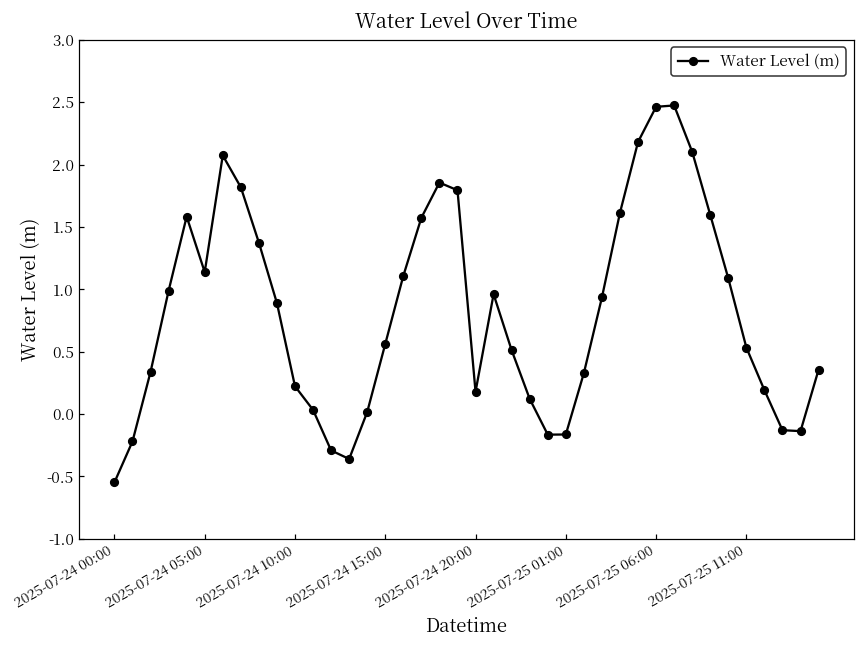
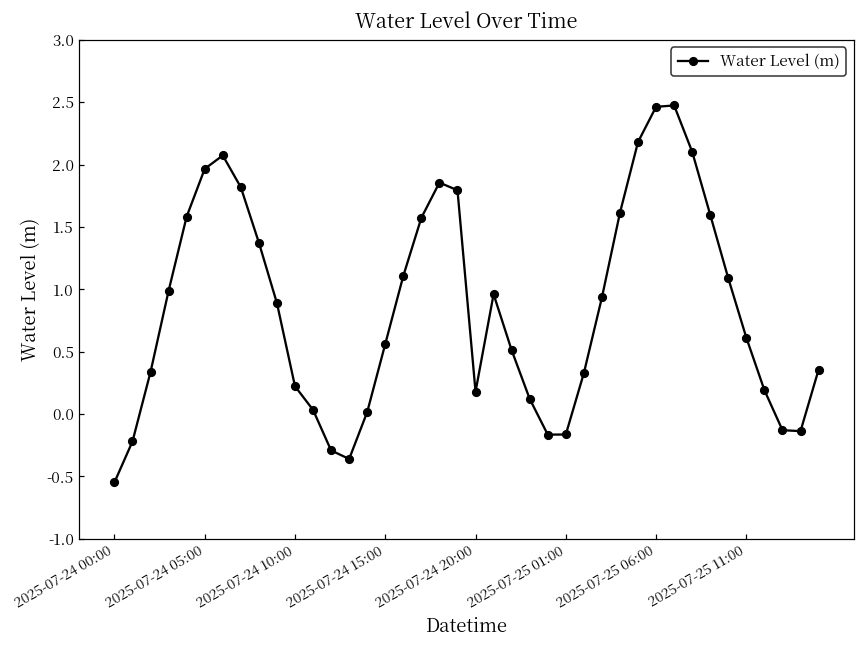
2025-07-24 05:00: 1.14 -> 1.97
2025-07-25 11:00: 0.53 -> 0.61
